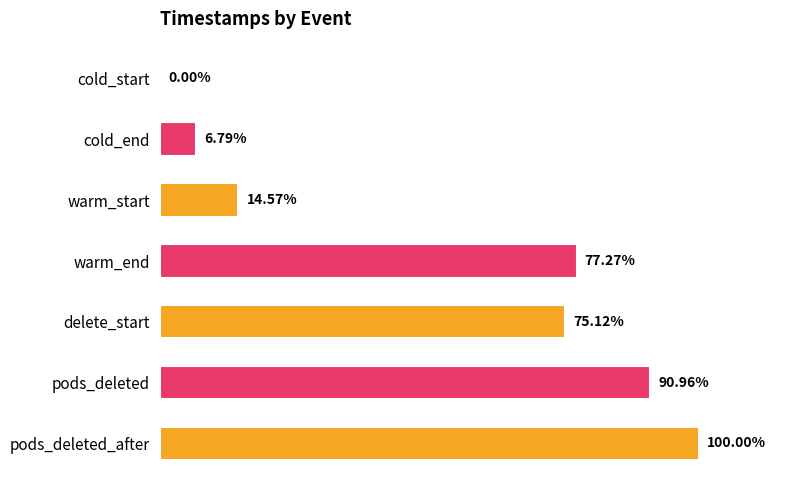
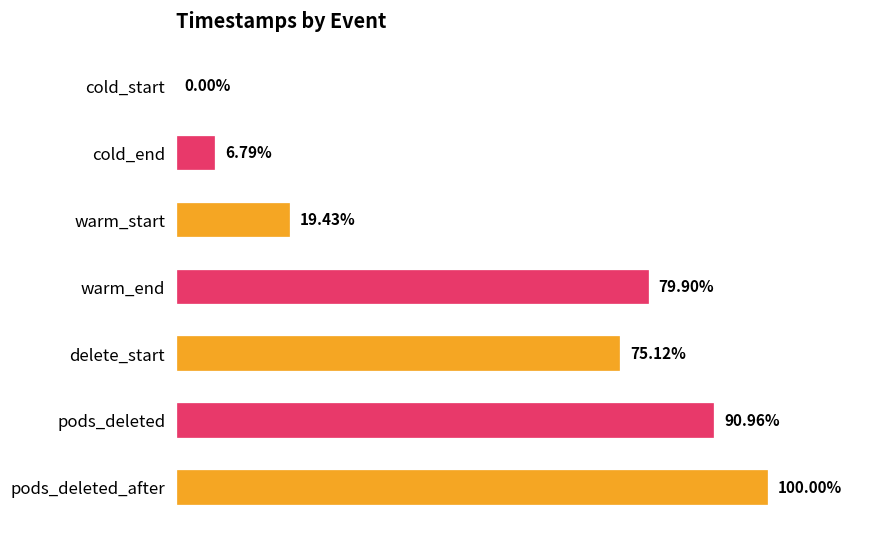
warm_start: 14.57% -> 19.43%
warm_end: 77.27% -> 79.90%
